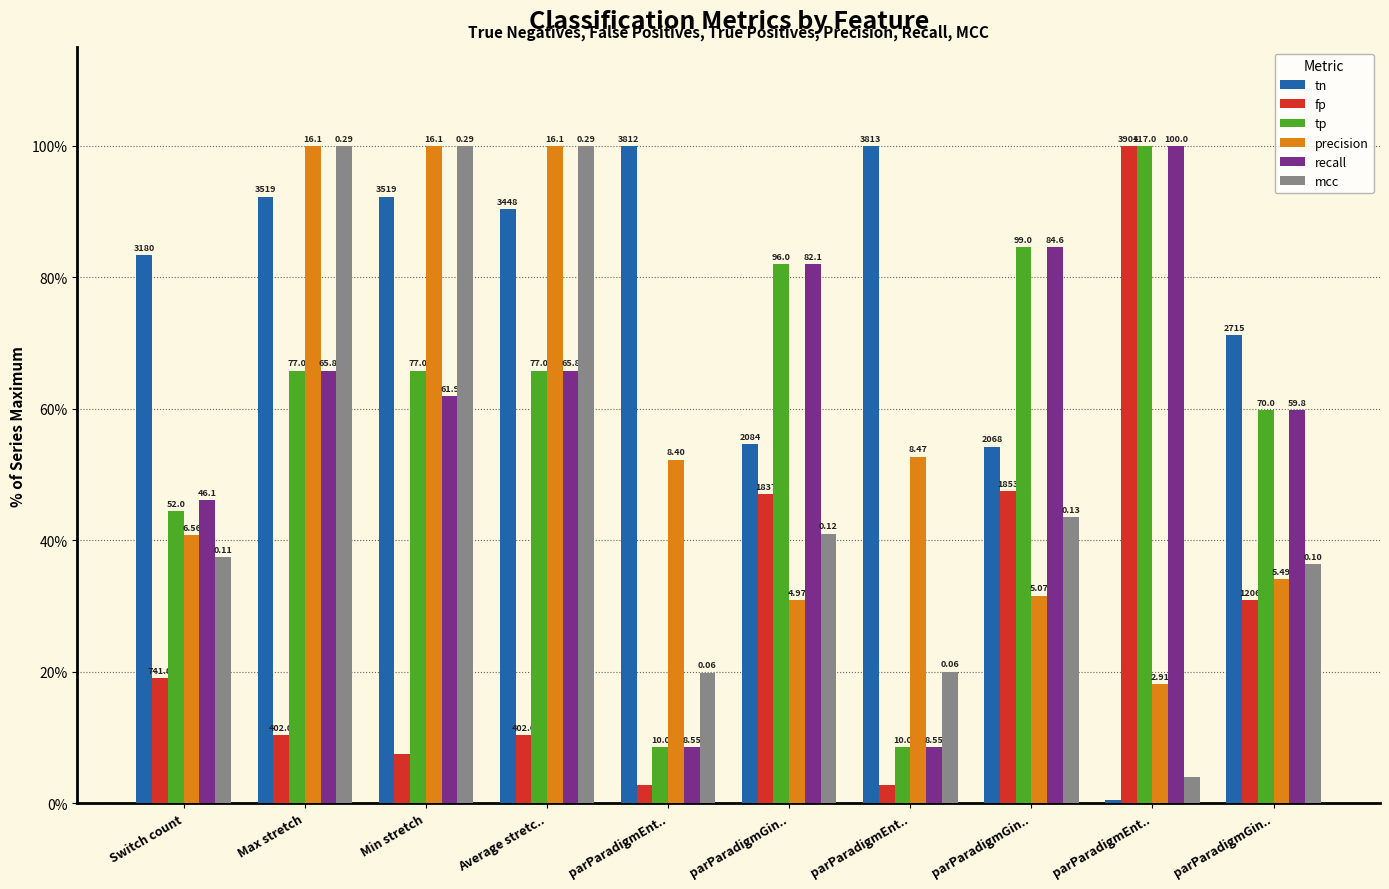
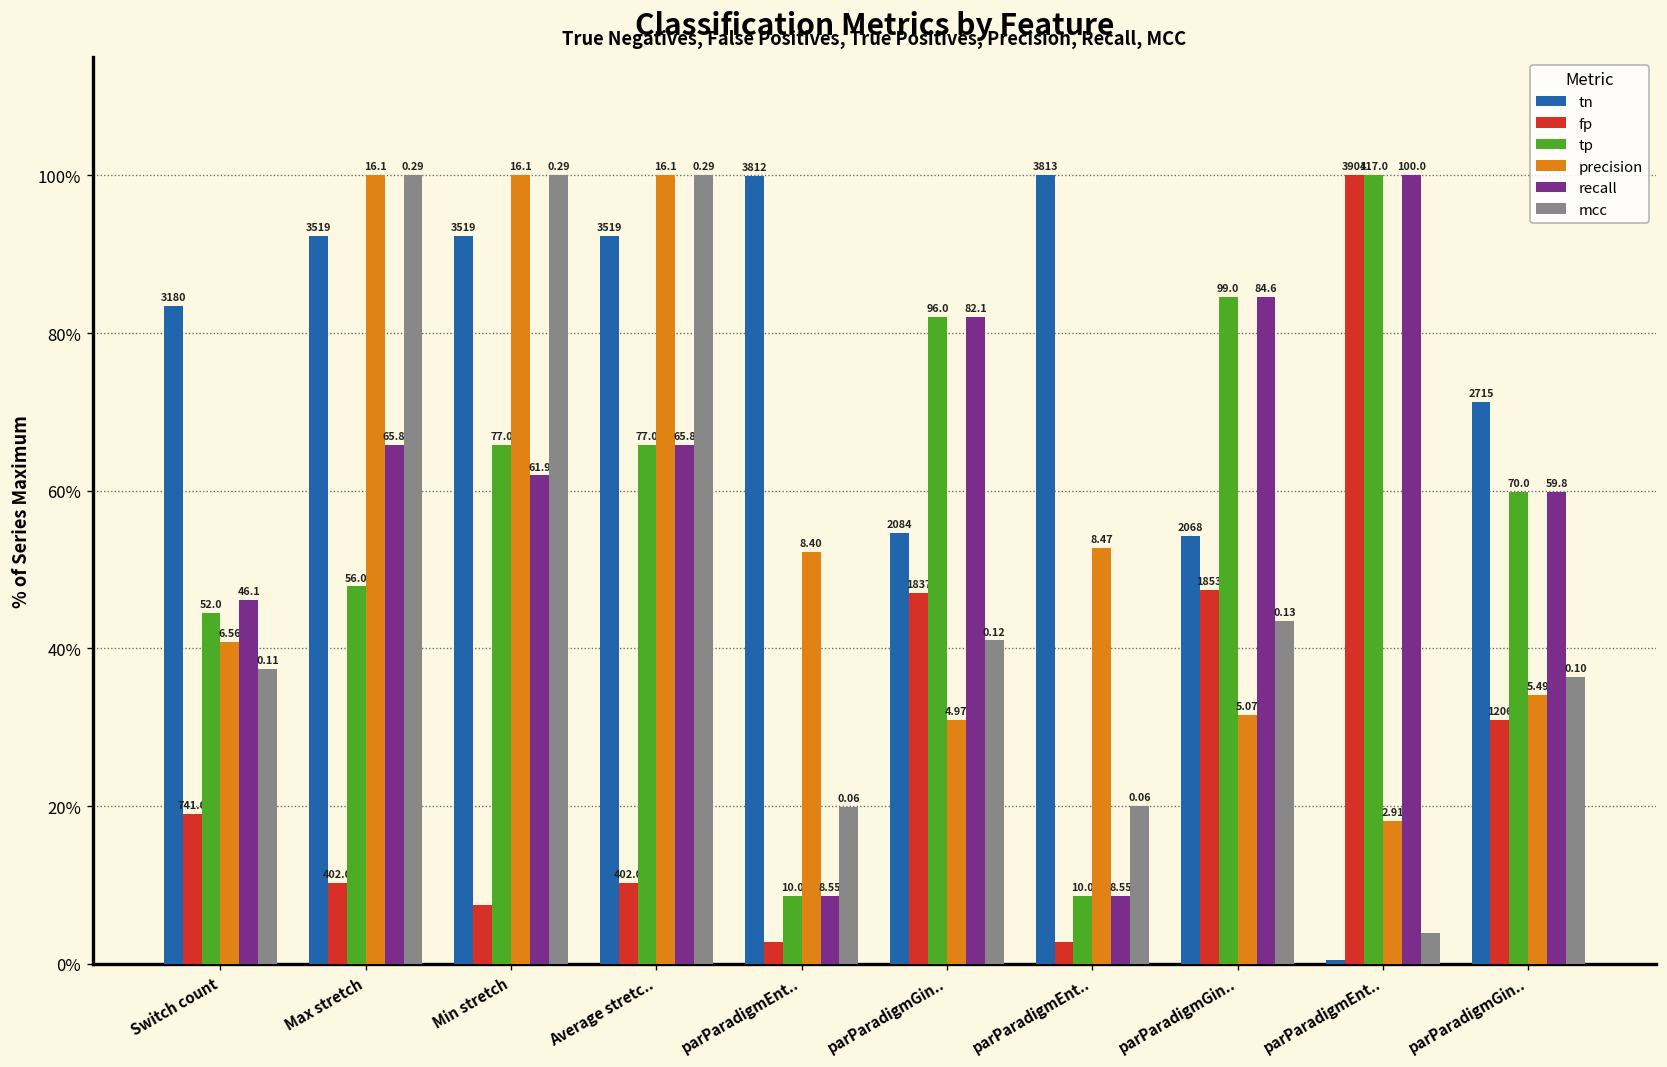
tp, Max stretch: 77.0 -> 56.0
tn, Average stretc..: 3448 -> 3519
